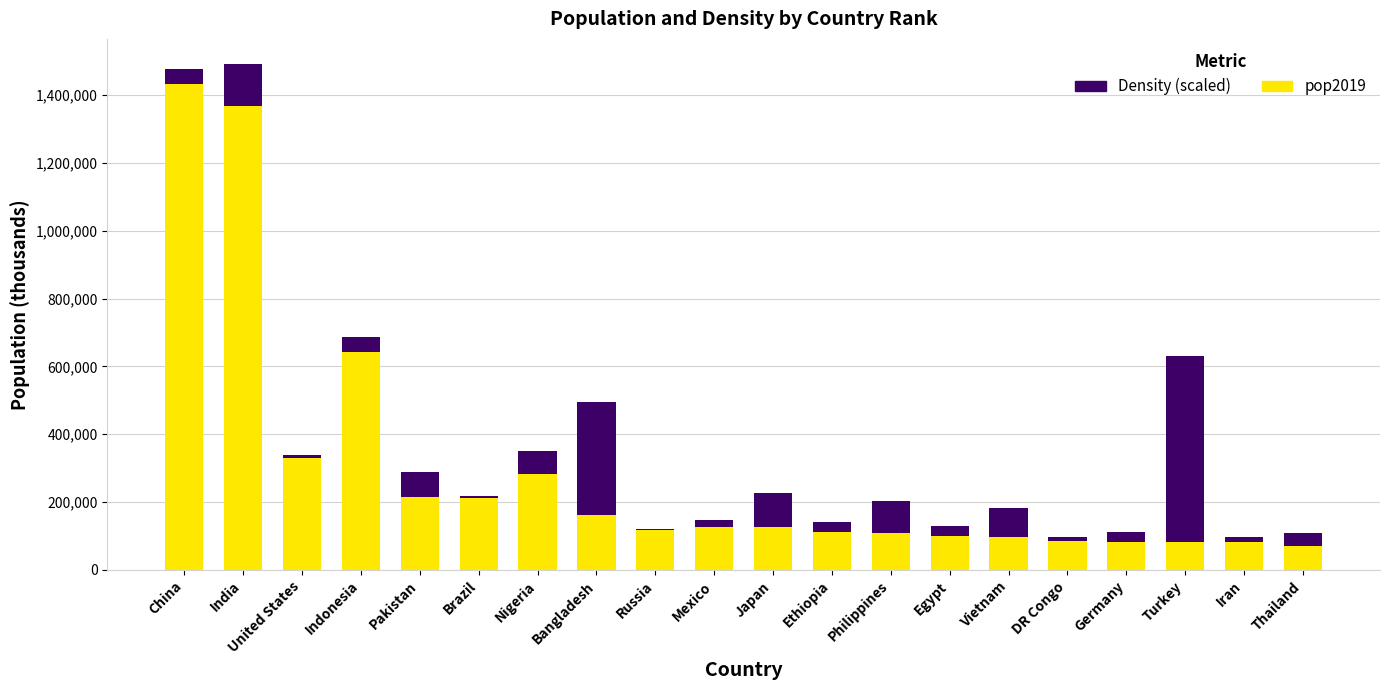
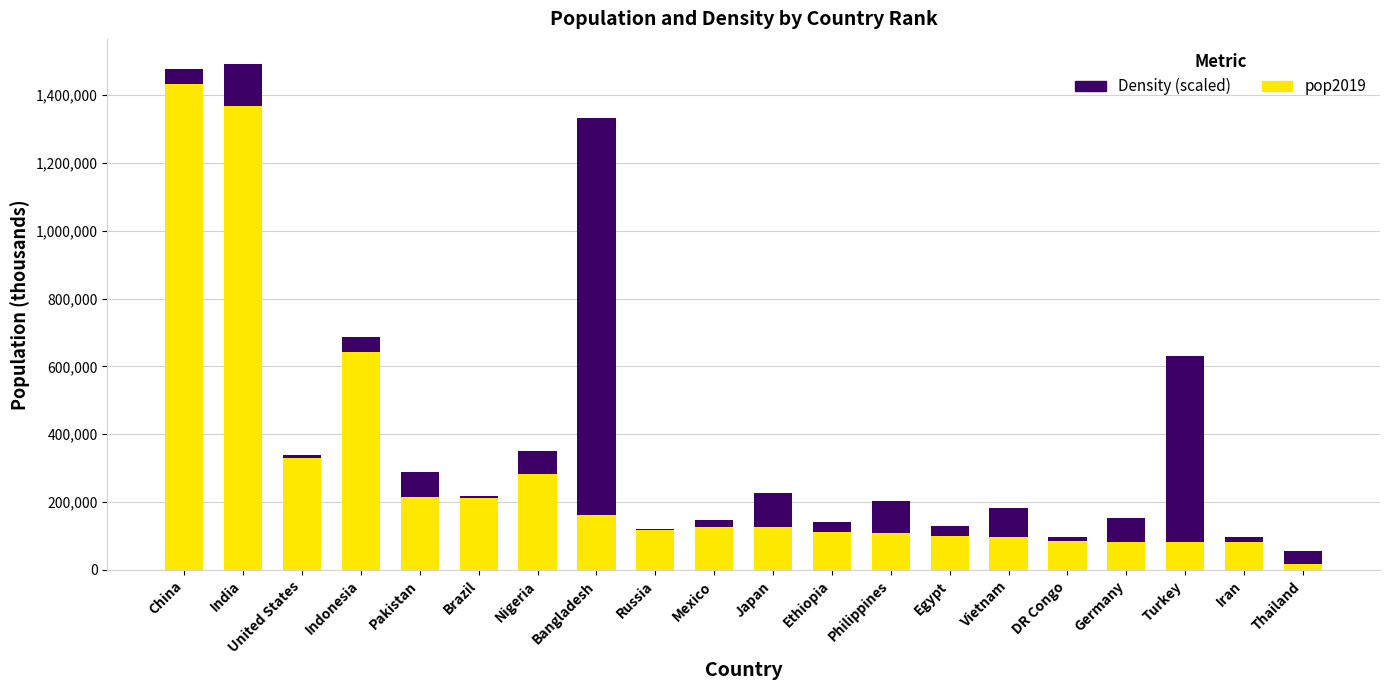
Density (scaled), Bangladesh: 330,000 -> 1,170,000
Density (scaled), Germany: 30,000 -> 70,000
pop2019, Thailand: 70,000 -> 20,000
